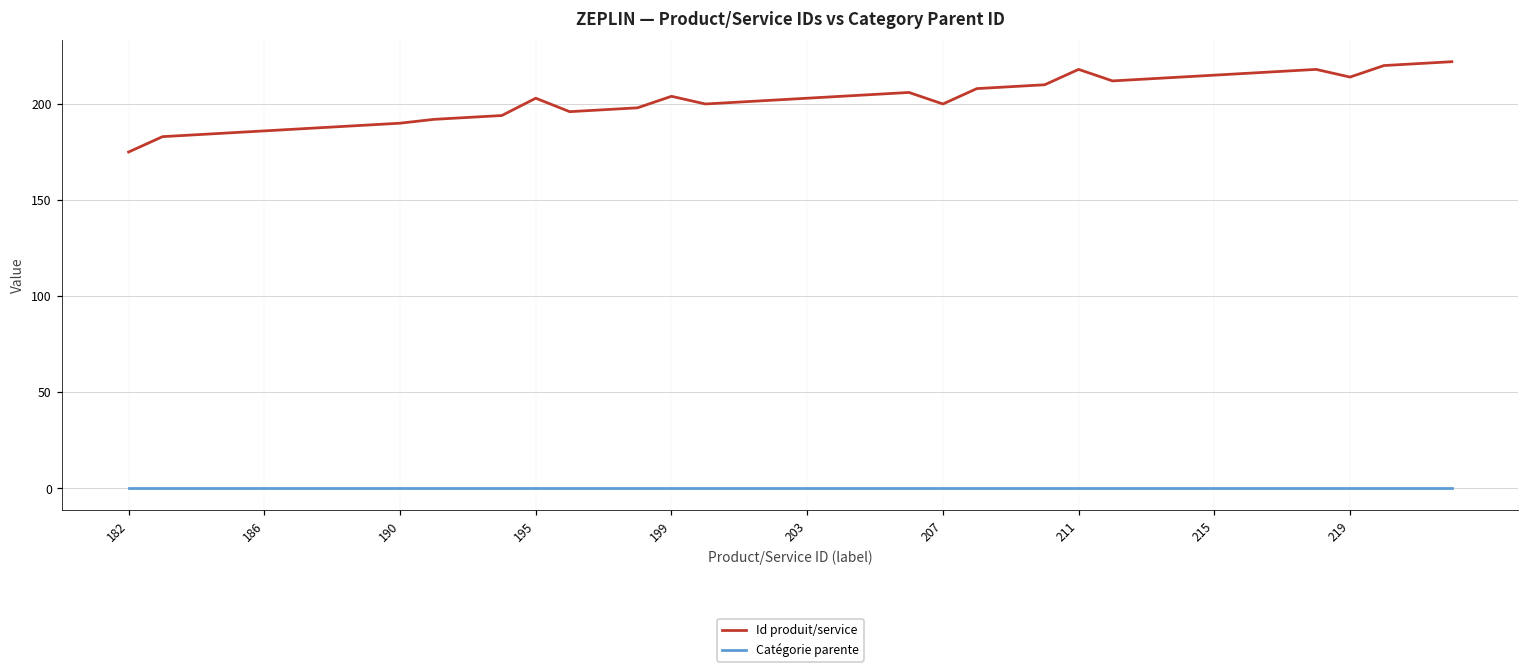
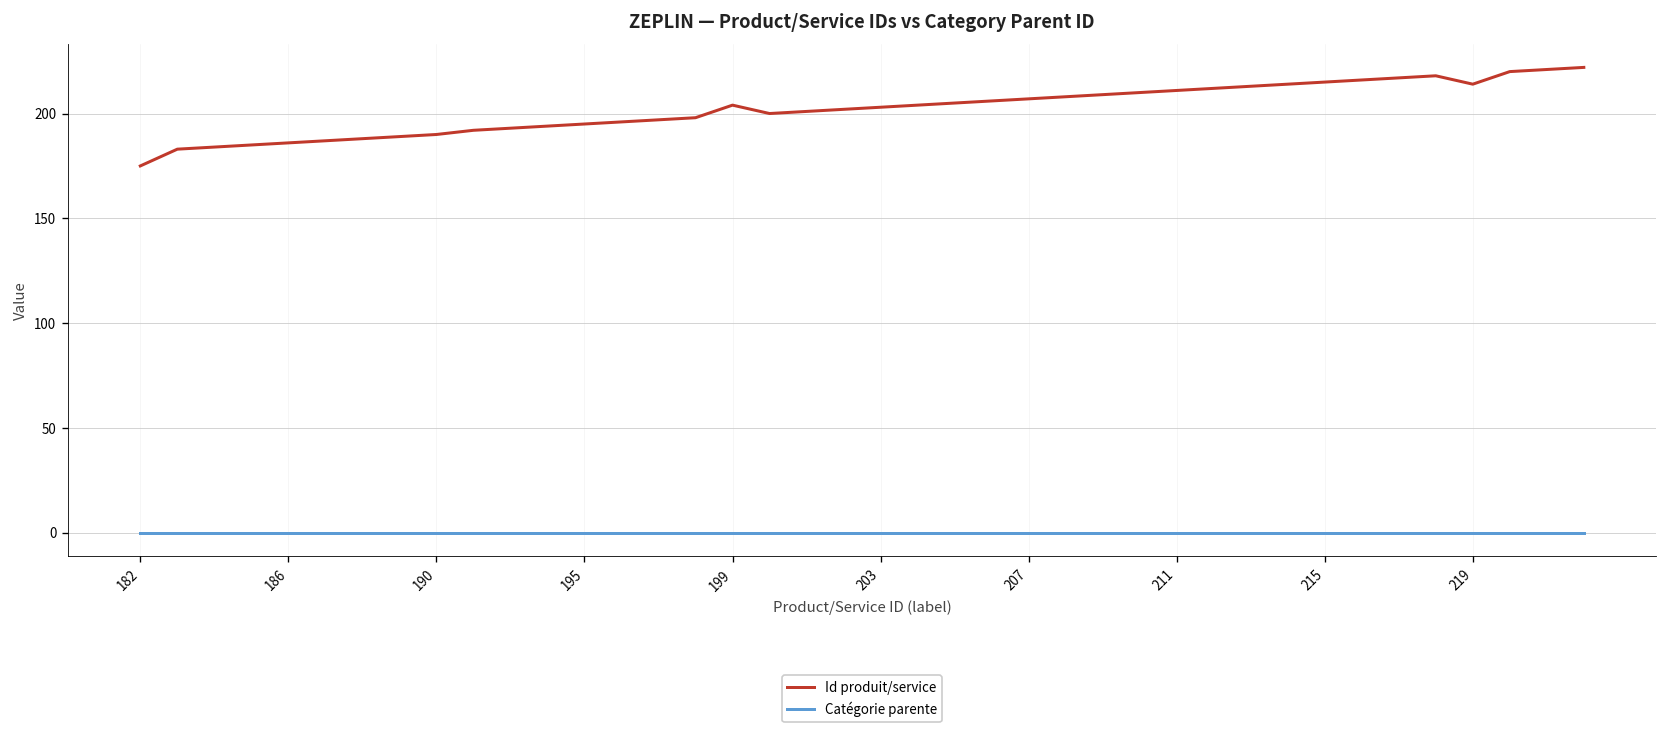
Id produit/service, 195: 203 -> 195
Id produit/service, 207: 200 -> 207
Id produit/service, 211: 218 -> 211
